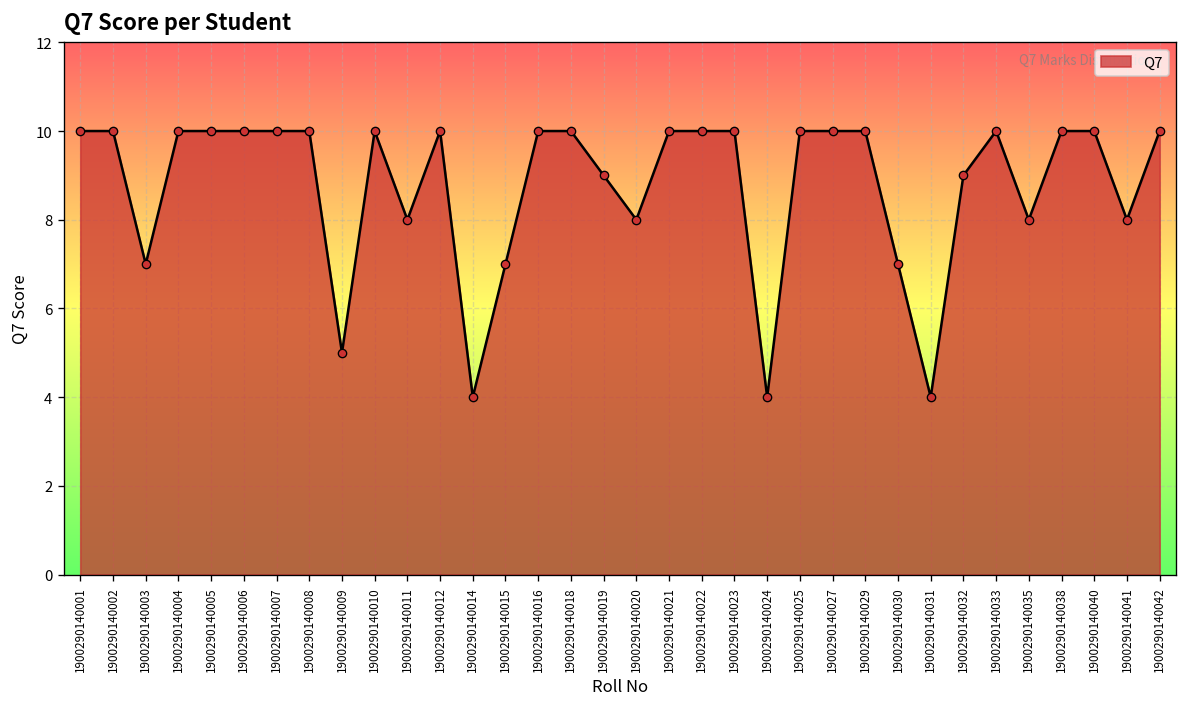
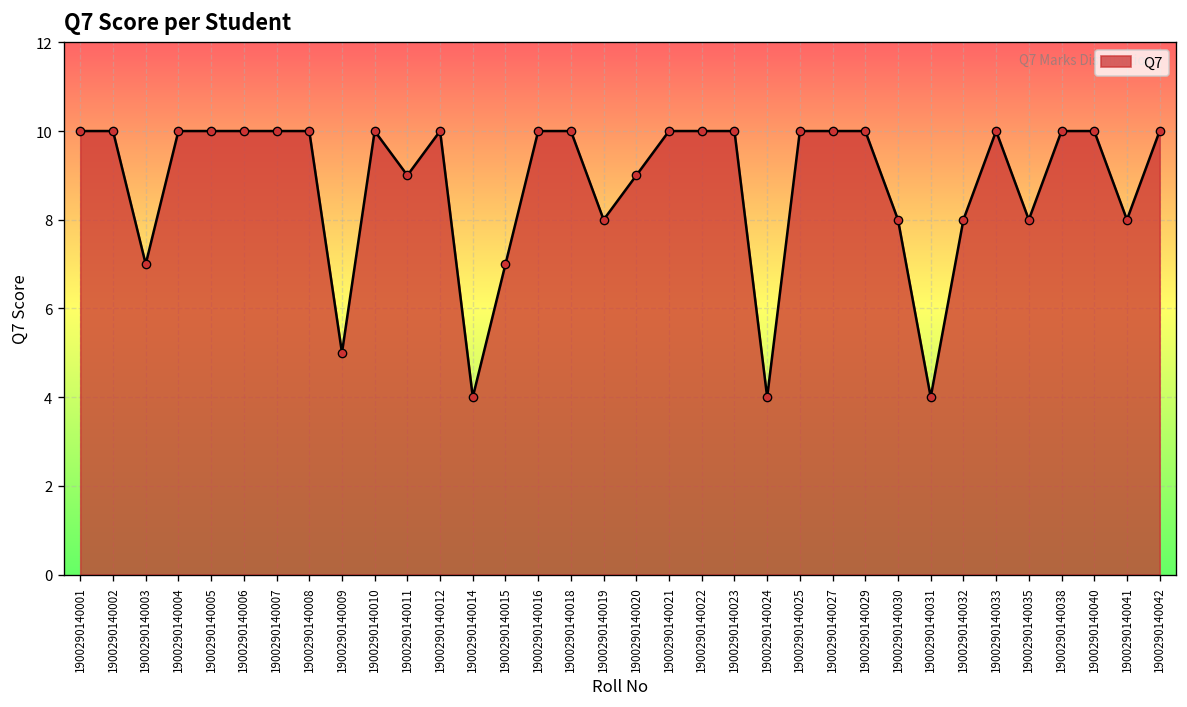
1900290140011: 8 -> 9
1900290140019: 9 -> 8
1900290140020: 8 -> 9
1900290140030: 7 -> 8
1900290140032: 9 -> 8
